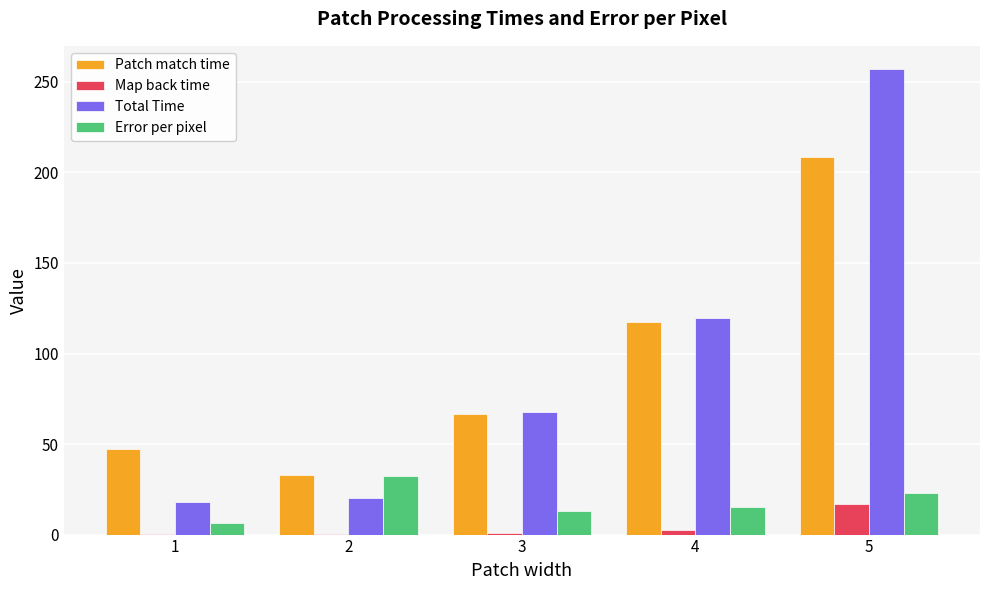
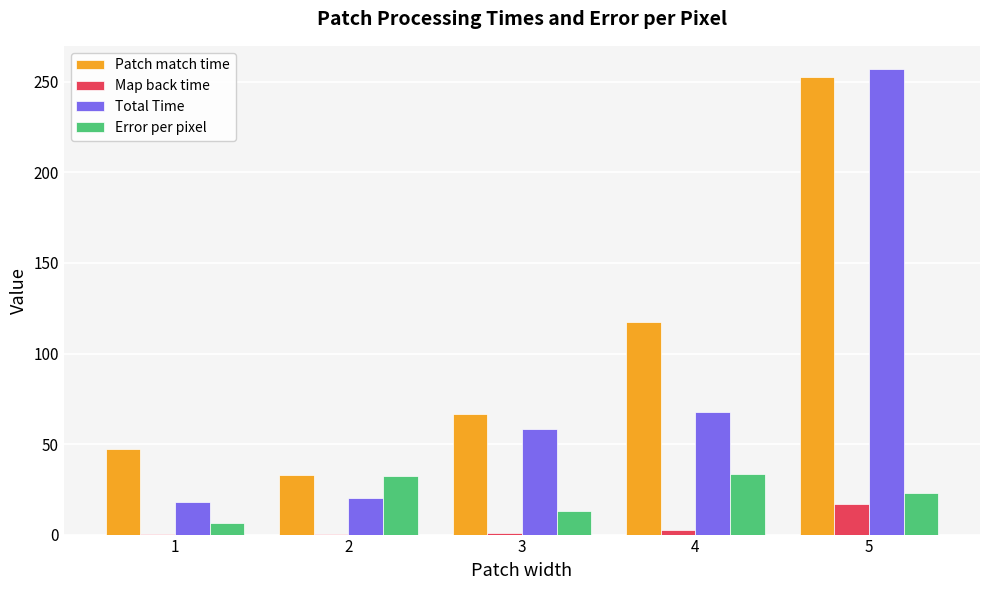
Total Time, 3: 68 -> 58
Total Time, 4: 120 -> 67
Error per pixel, 4: 15 -> 34
Patch match time, 5: 209 -> 253
